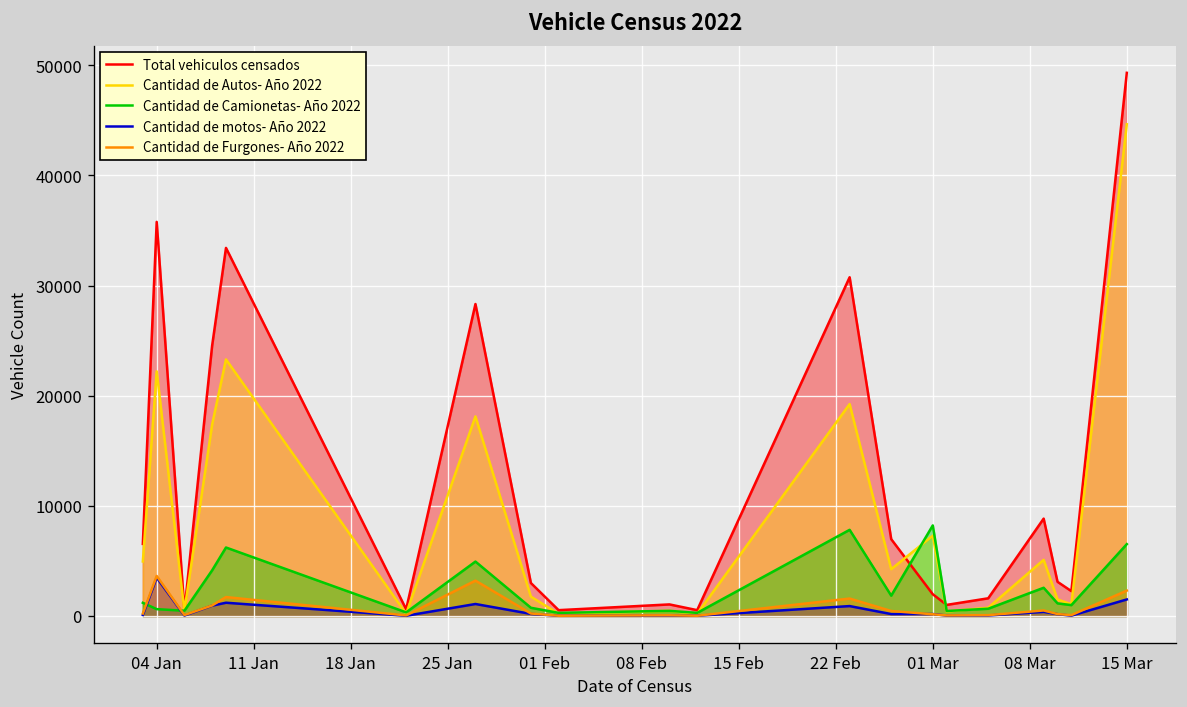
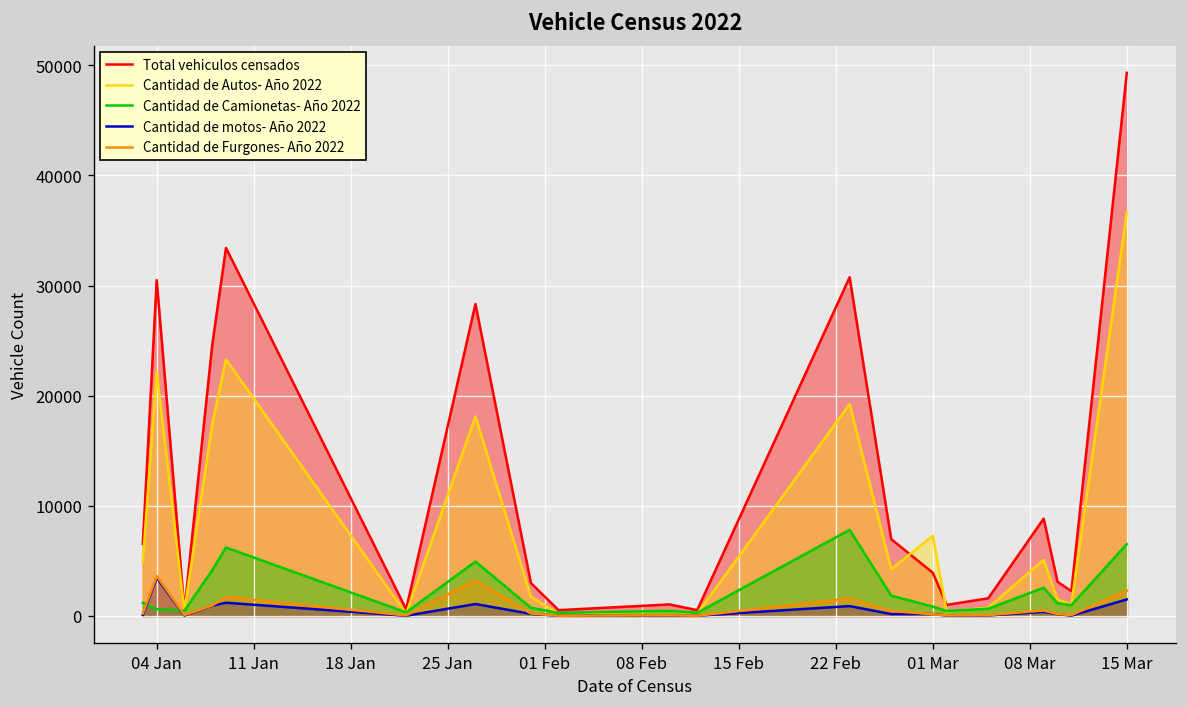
Total vehiculos censados, 04 Jan: 36000 -> 30000
Total vehiculos censados, 01 Mar: 2000 -> 4000
Cantidad de Camionetas- Año 2022, 01 Mar: 8000 -> 1000
Cantidad de Autos- Año 2022, 15 Mar: 45000 -> 37000
